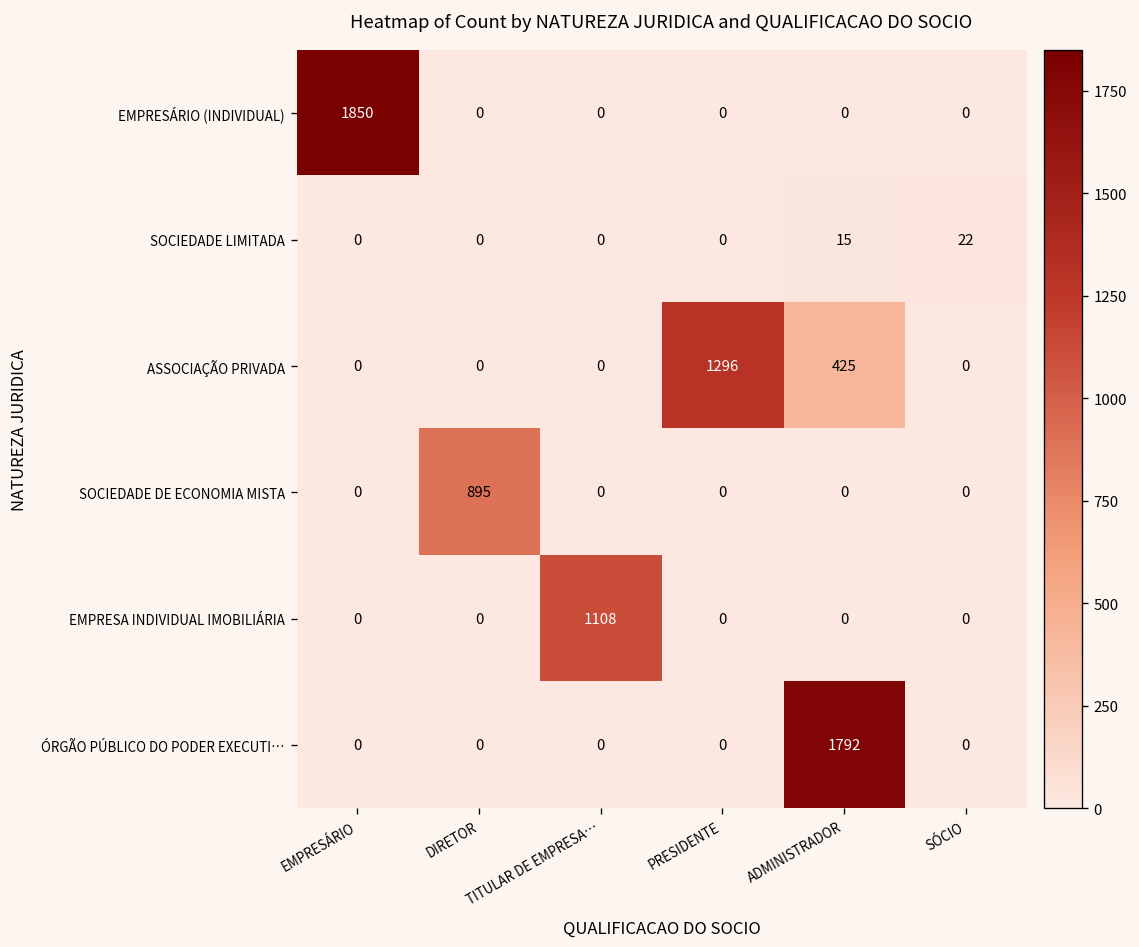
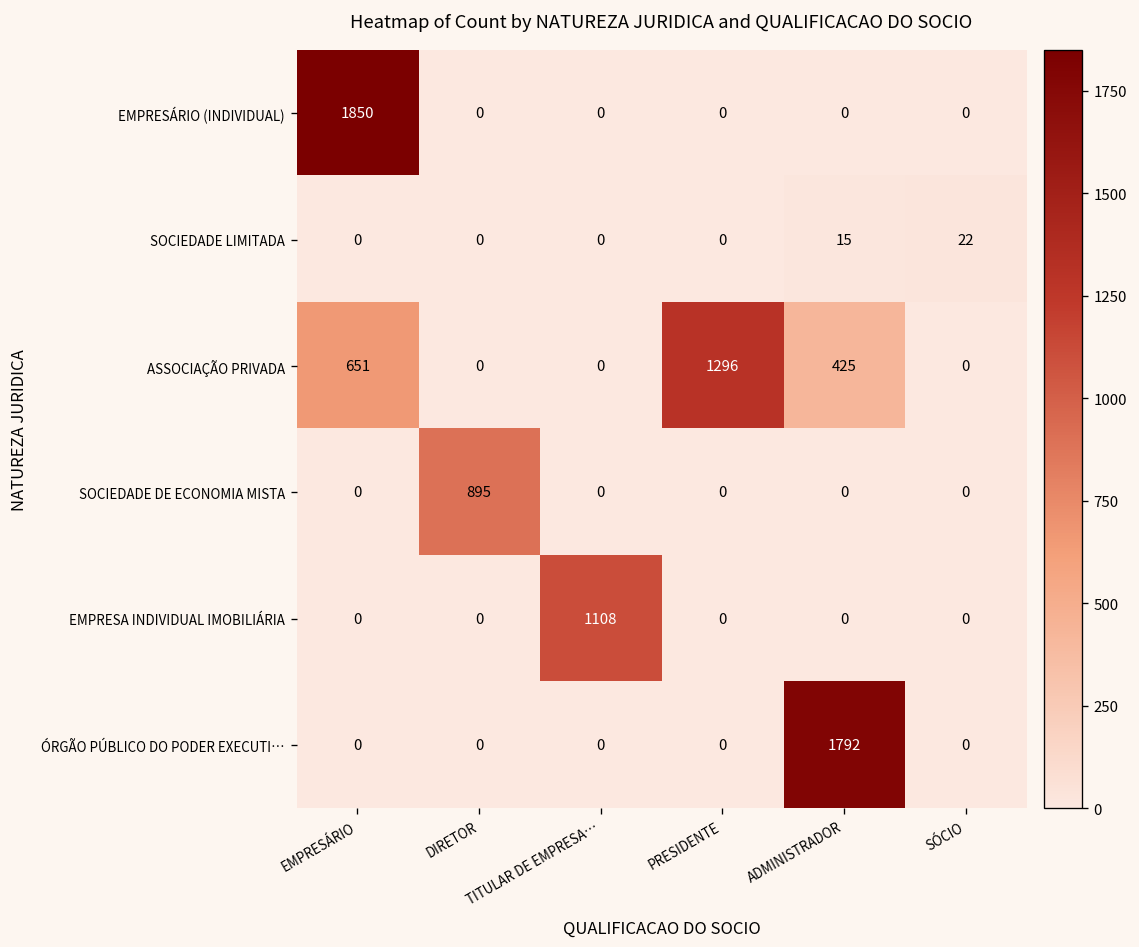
ASSOCIAÇÃO PRIVADA, EMPRESÁRIO: 0 -> 651
